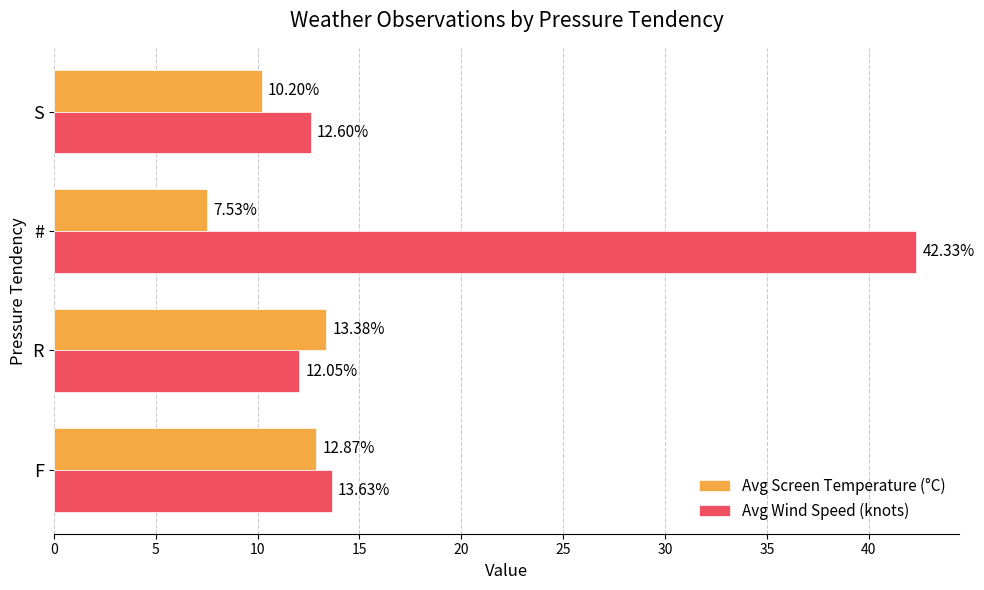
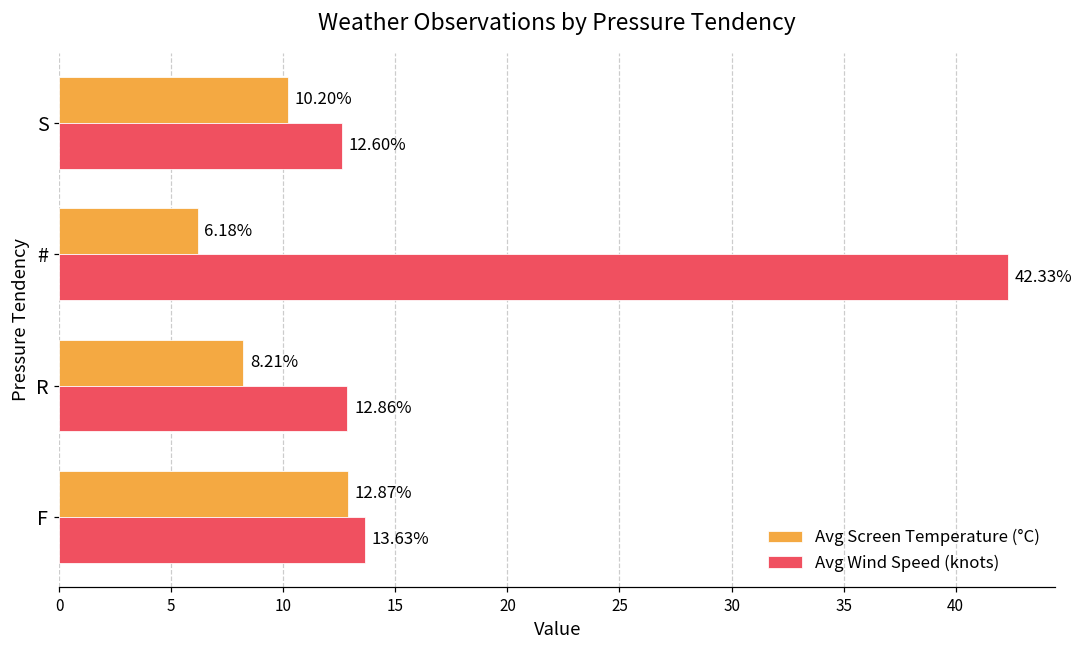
Avg Screen Temperature (°C), #: 7.53% -> 6.18%
Avg Screen Temperature (°C), R: 13.38% -> 8.21%
Avg Wind Speed (knots), R: 12.05% -> 12.86%
